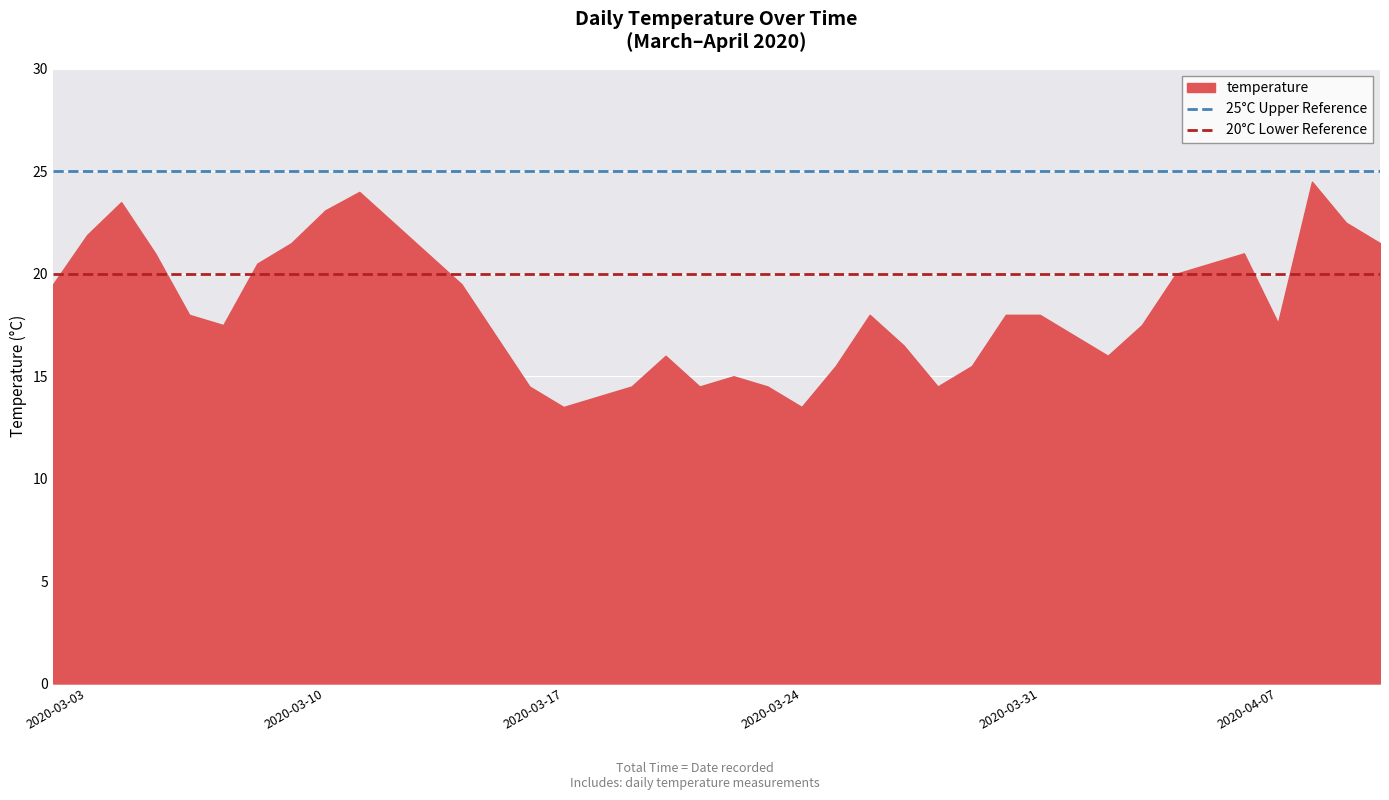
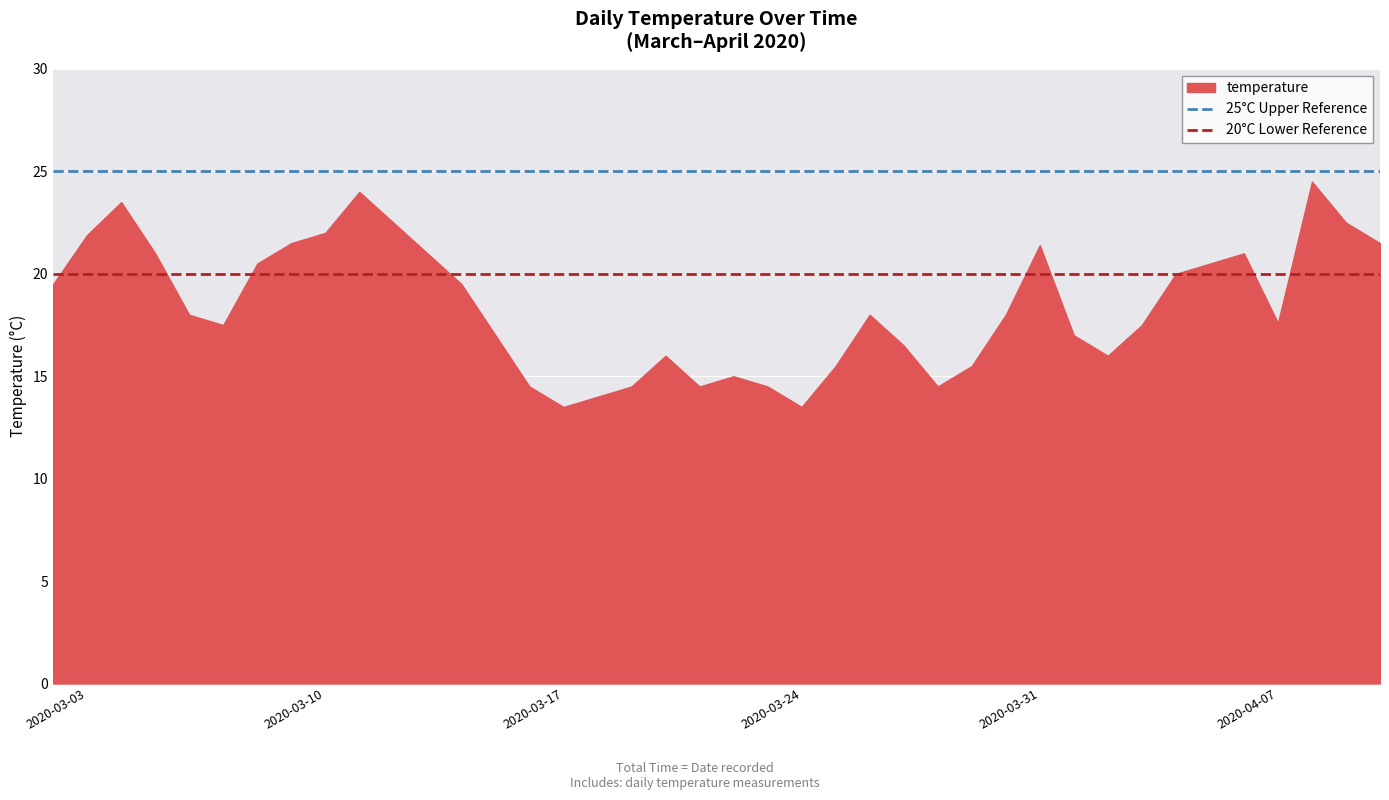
2020-03-10: 23.1 -> 22.0
2020-03-31: 18.0 -> 21.4
